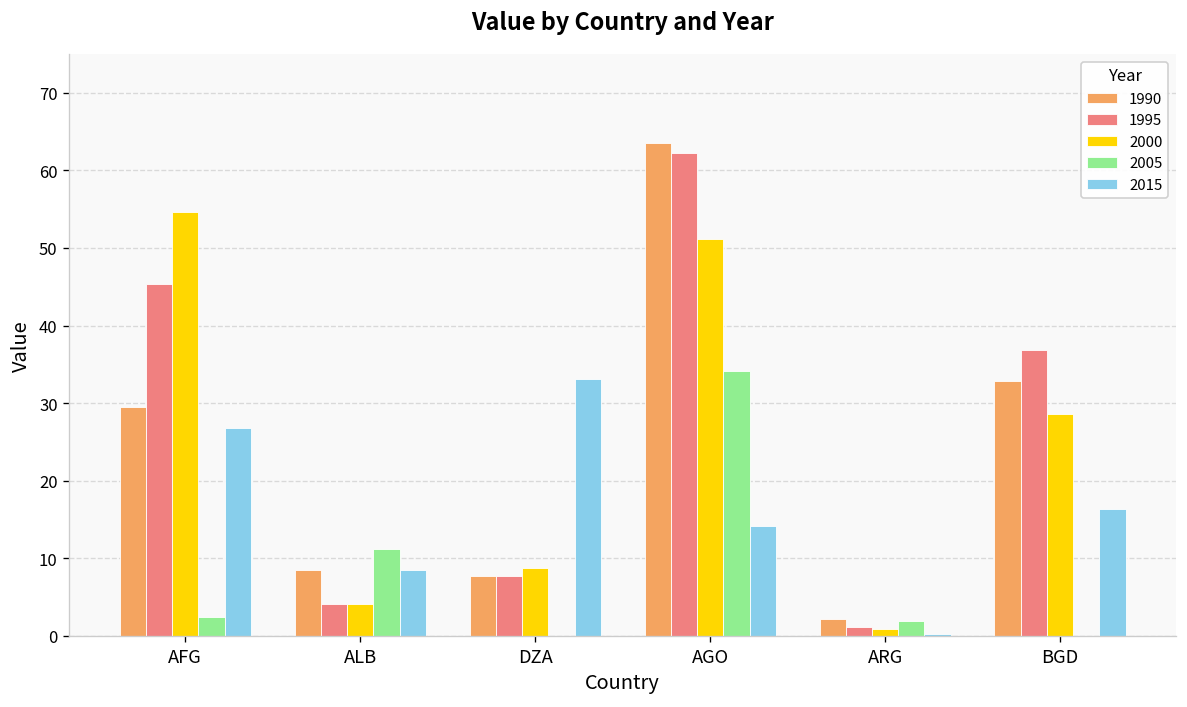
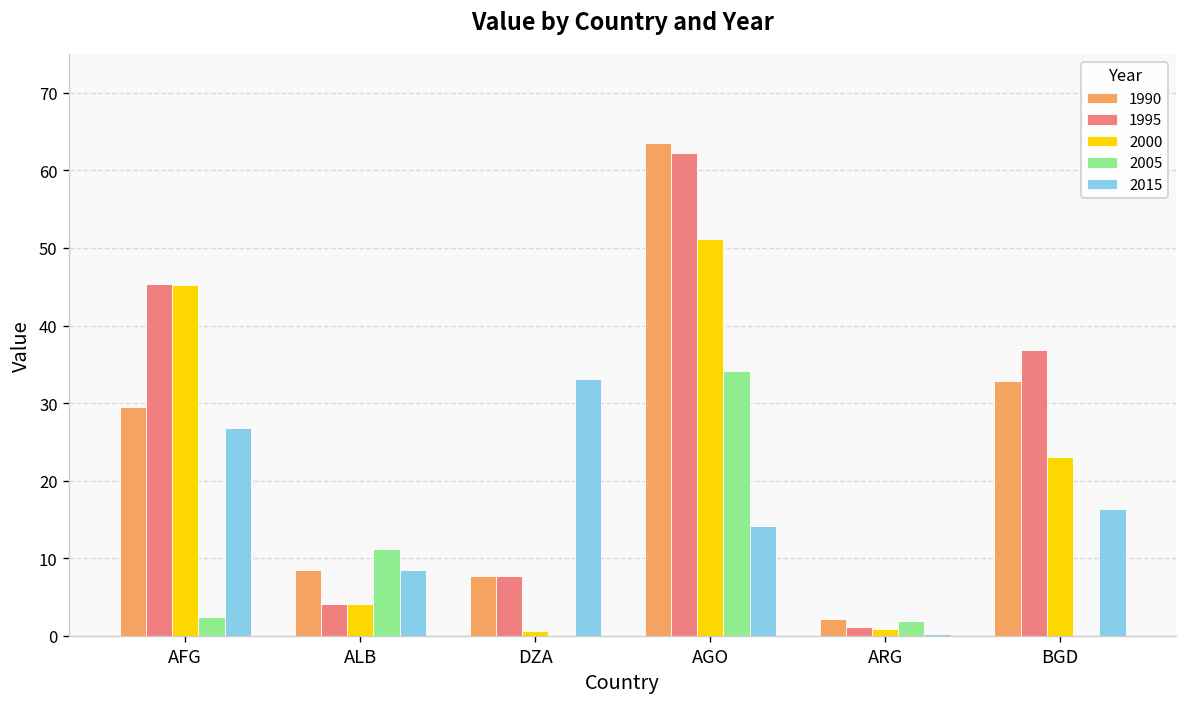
2000, AFG: 55 -> 45
2000, DZA: 9 -> 1
2000, BGD: 29 -> 23
